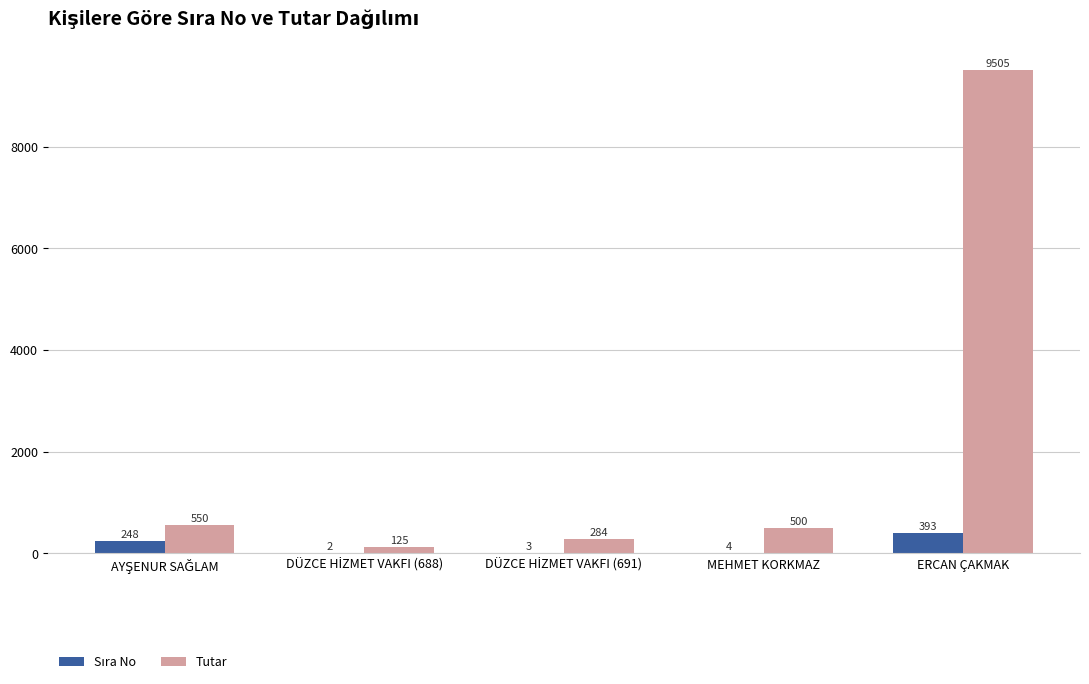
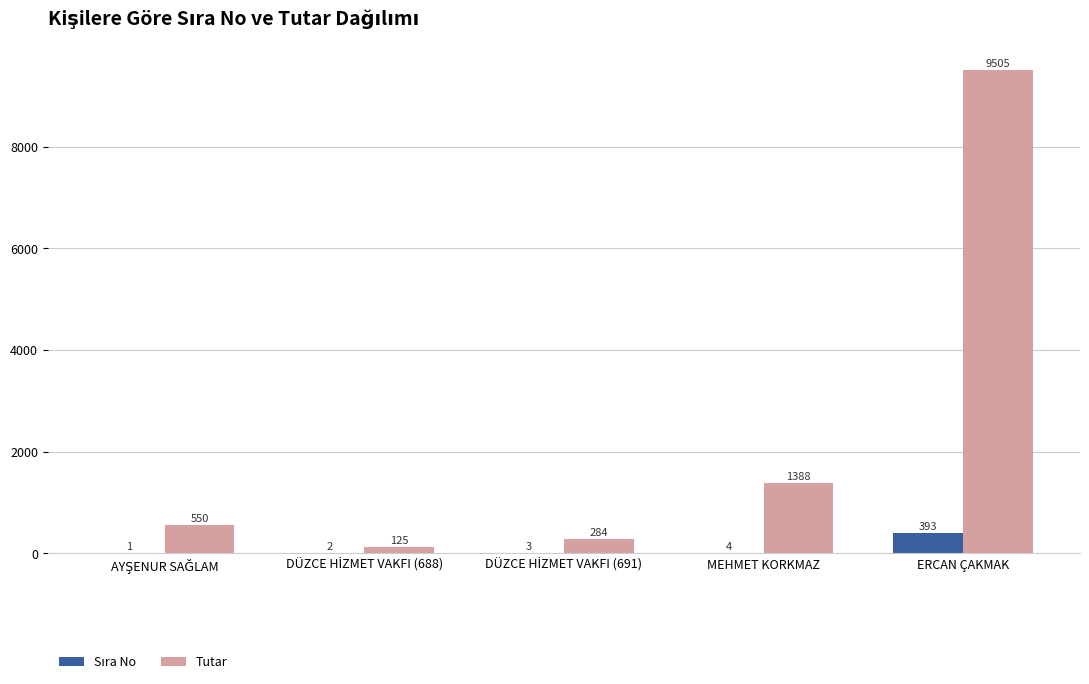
Sıra No, AYŞENUR SAĞLAM: 248 -> 1
Tutar, MEHMET KORKMAZ: 500 -> 1388
